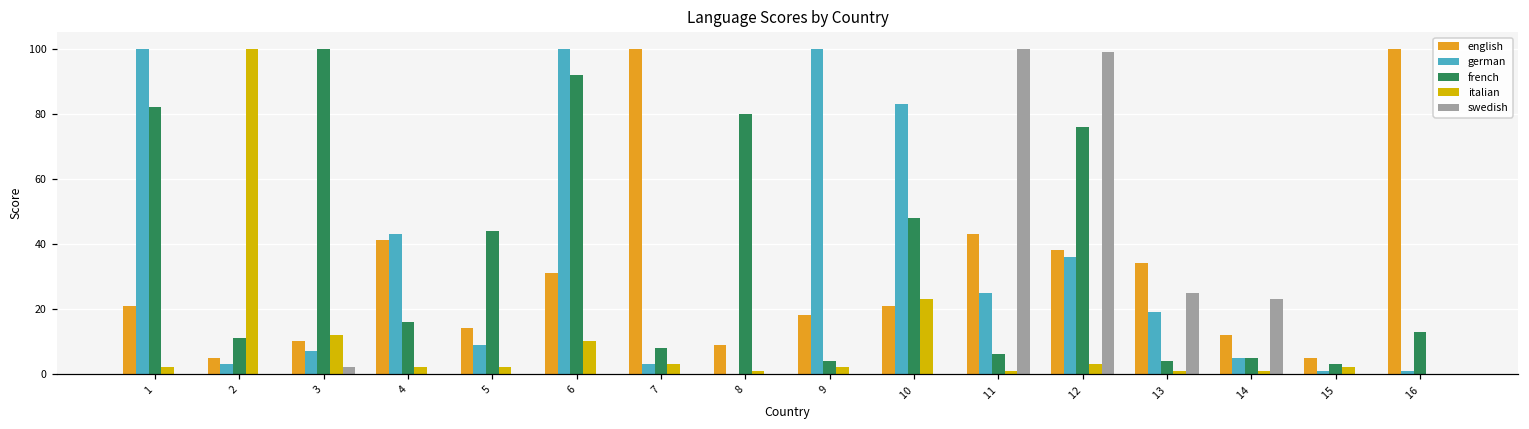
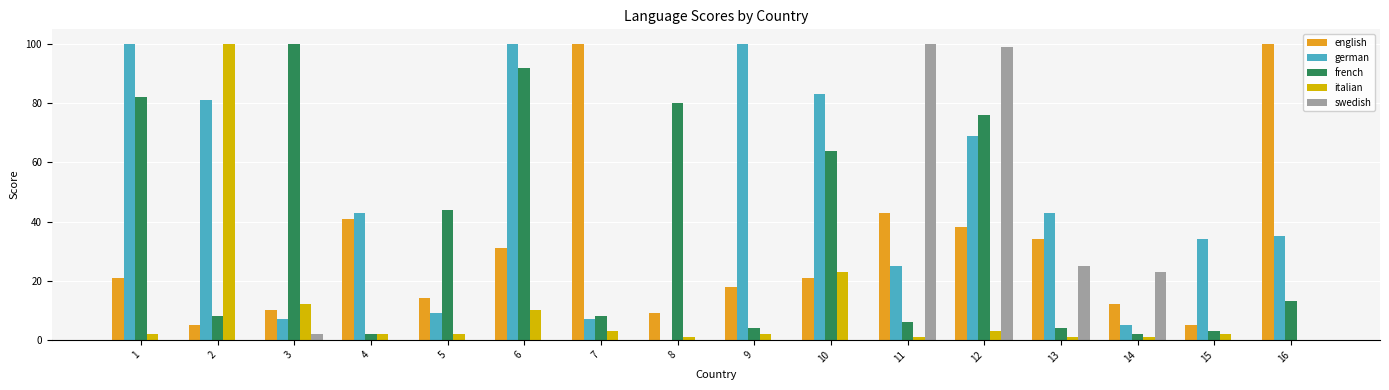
german, 2: 3 -> 81
french, 2: 11 -> 8
french, 4: 16 -> 2
german, 7: 3 -> 7
french, 10: 48 -> 64
german, 12: 36 -> 69
german, 13: 19 -> 43
french, 14: 5 -> 2
german, 15: 1 -> 34
german, 16: 1 -> 35
